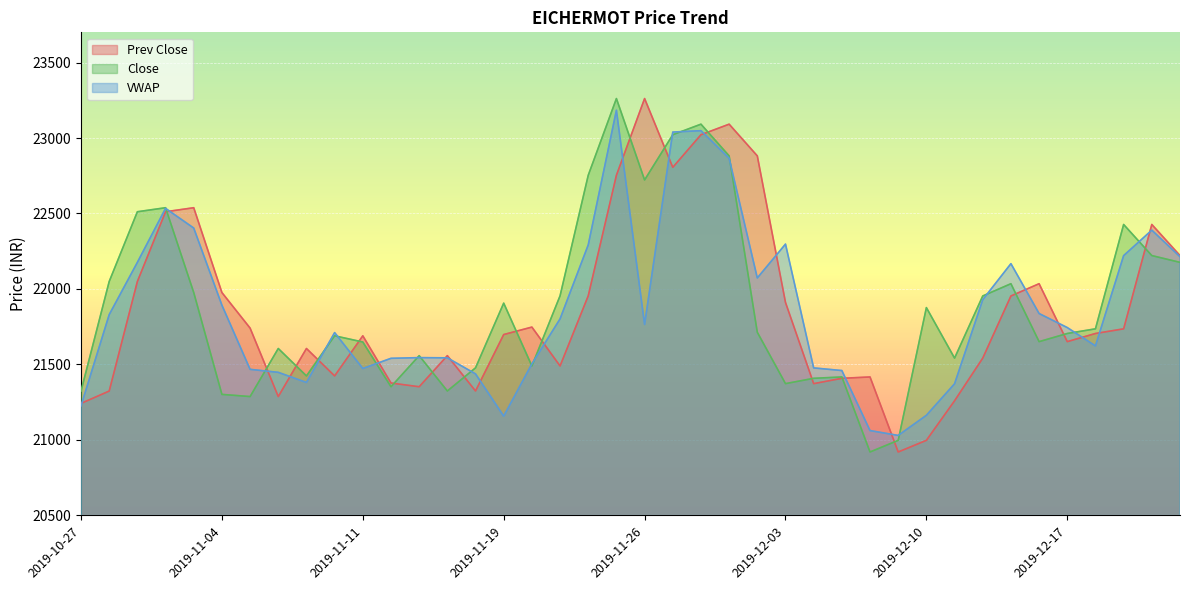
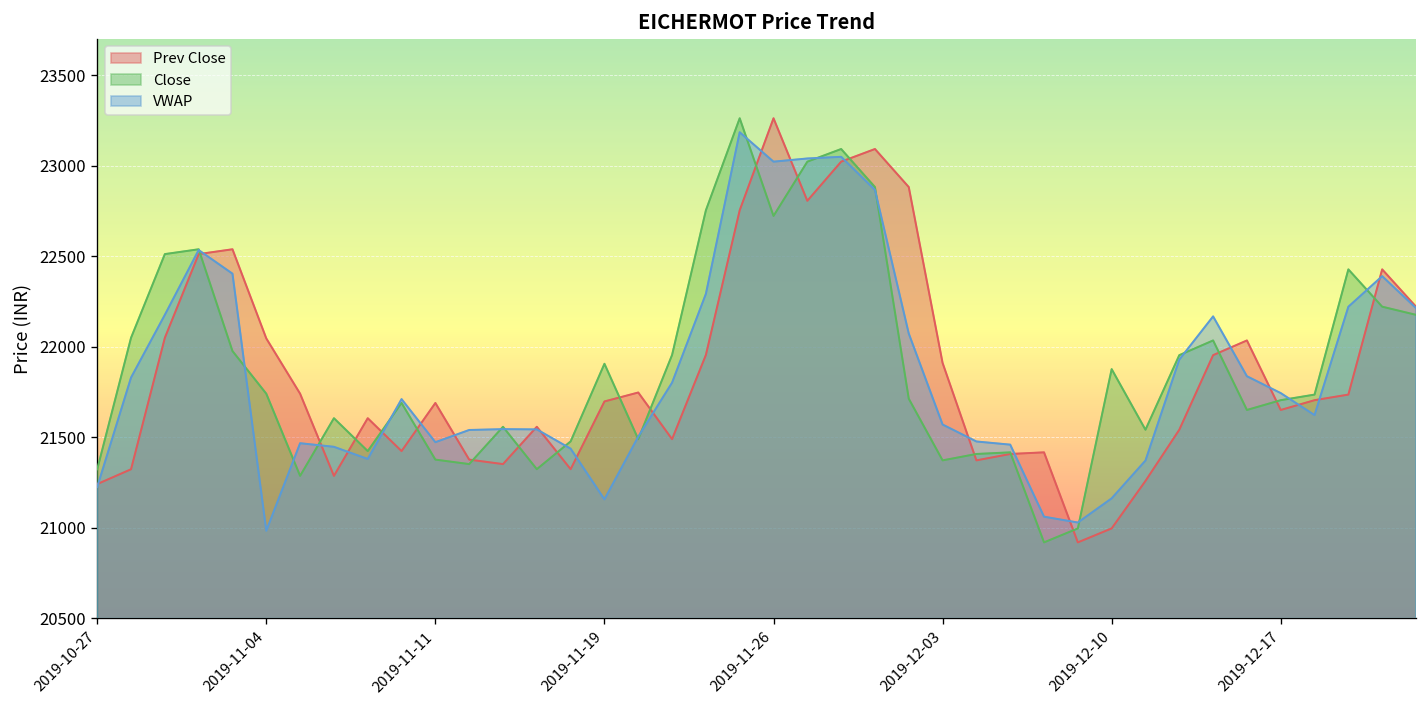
Prev Close, 2019-11-04: 21980 -> 22050
Close, 2019-11-04: 21300 -> 21740
VWAP, 2019-11-04: 21890 -> 20980
Close, 2019-11-11: 21650 -> 21380
VWAP, 2019-11-26: 21760 -> 23020
VWAP, 2019-12-03: 22300 -> 21570
